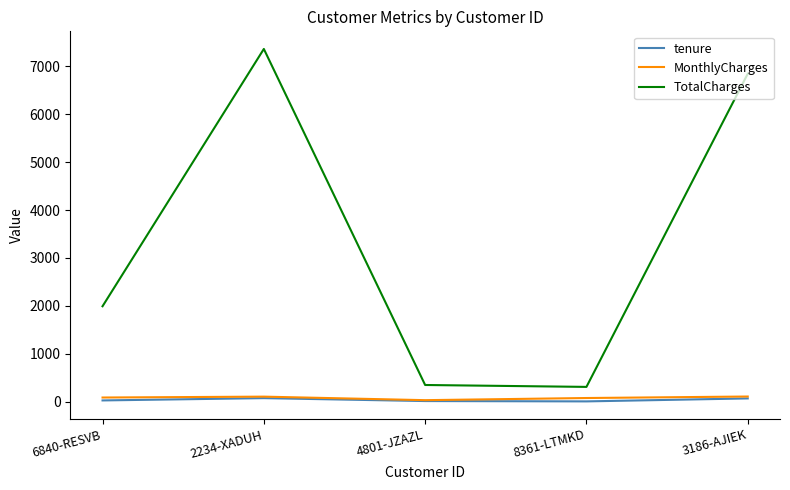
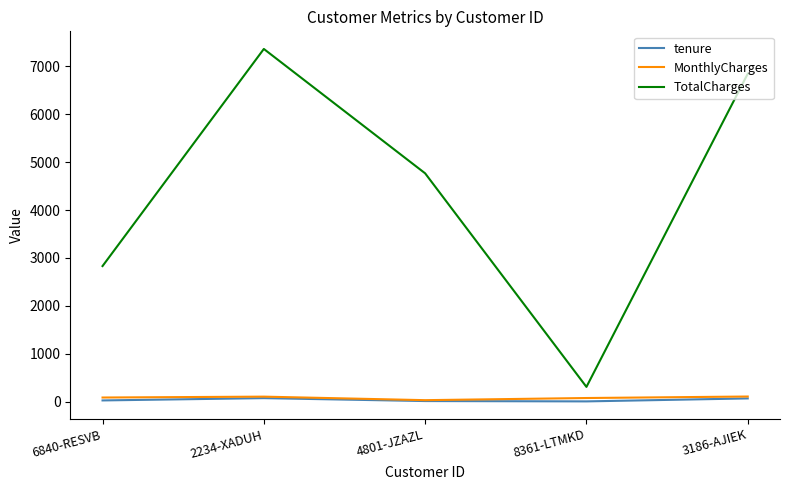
TotalCharges, 6840-RESVB: 2000 -> 2800
TotalCharges, 4801-JZAZL: 300 -> 4800
